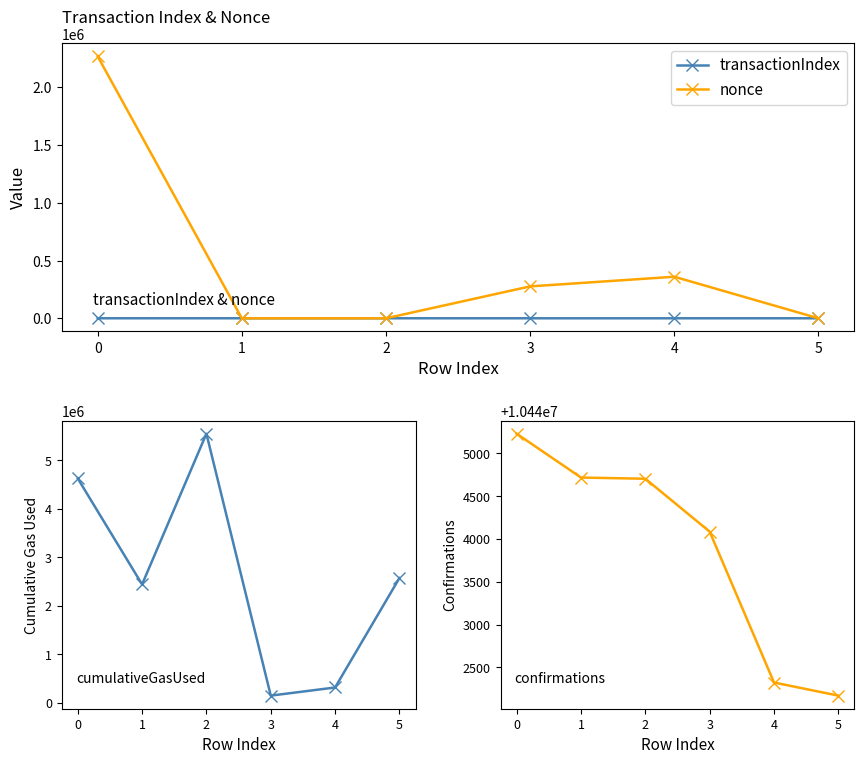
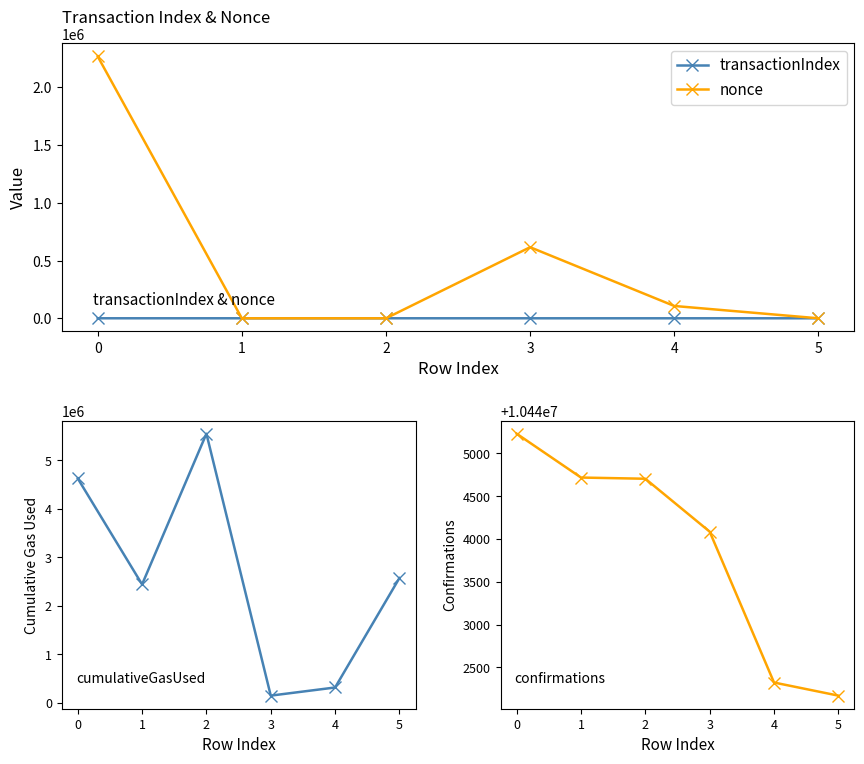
Transaction Index & Nonce, nonce, 3: 280000 -> 620000
Transaction Index & Nonce, nonce, 4: 360000 -> 110000
